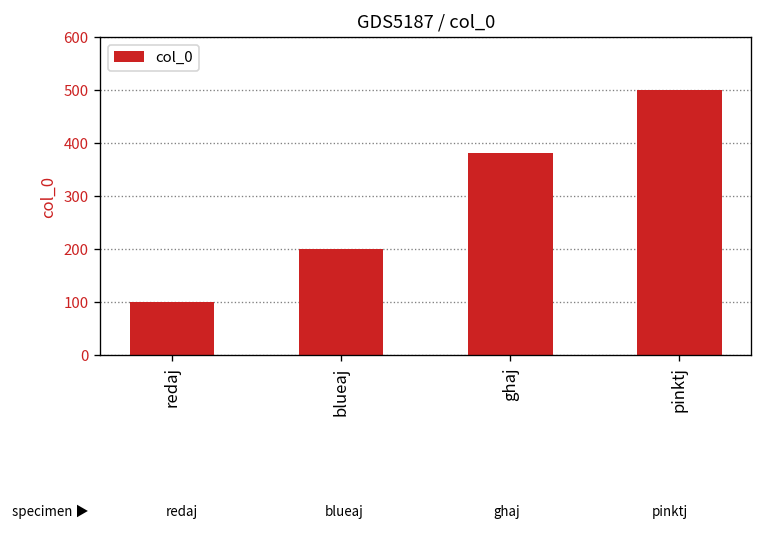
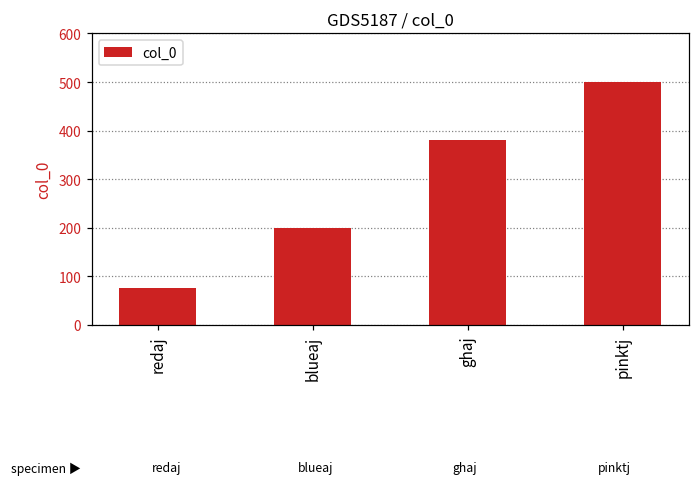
redaj: 100 -> 80
